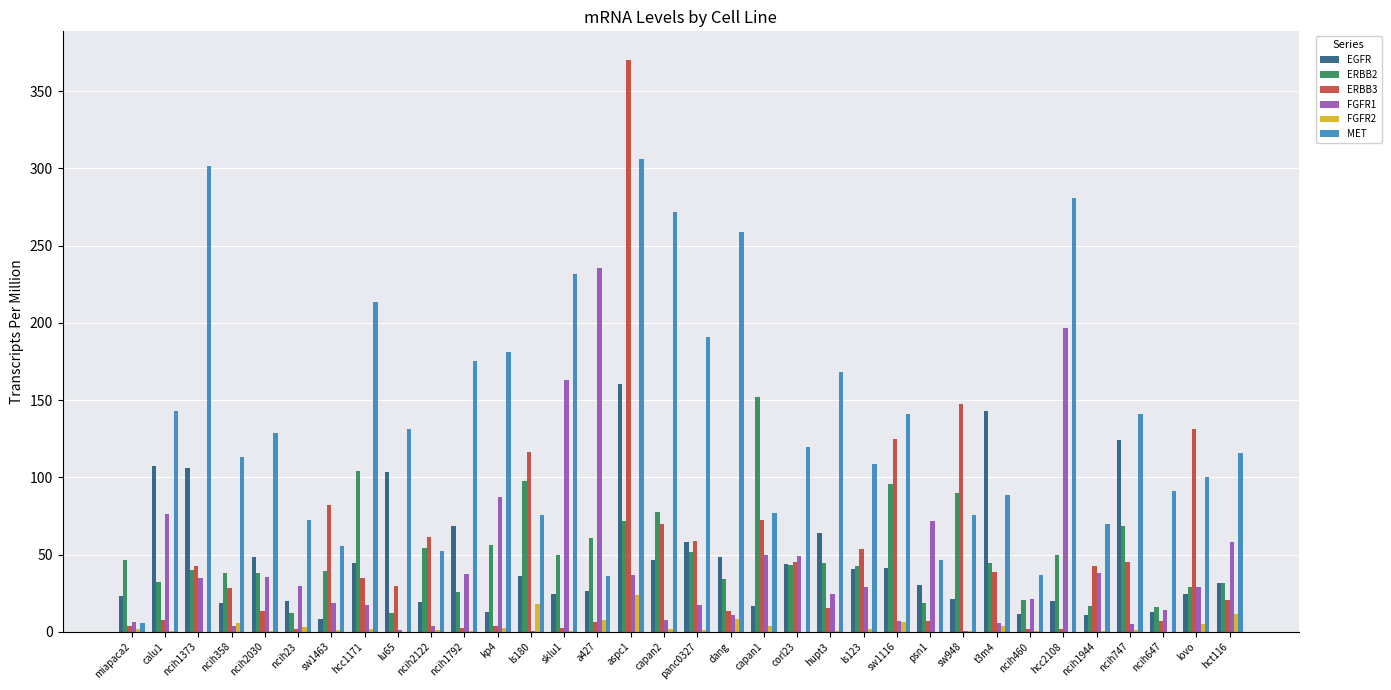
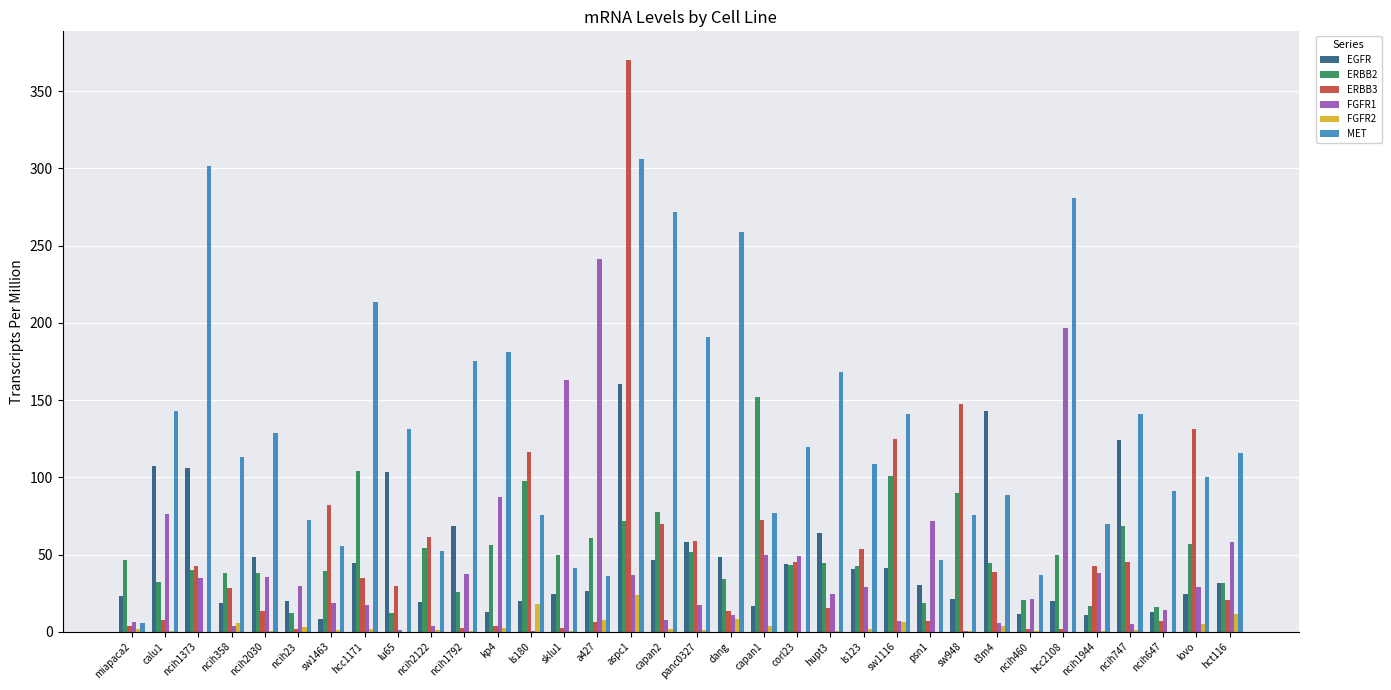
EGFR, ls180: 36 -> 20
MET, sklu1: 232 -> 42
FGFR1, a427: 235 -> 241
ERBB2, sw1116: 96 -> 101
ERBB2, lovo: 29 -> 57
